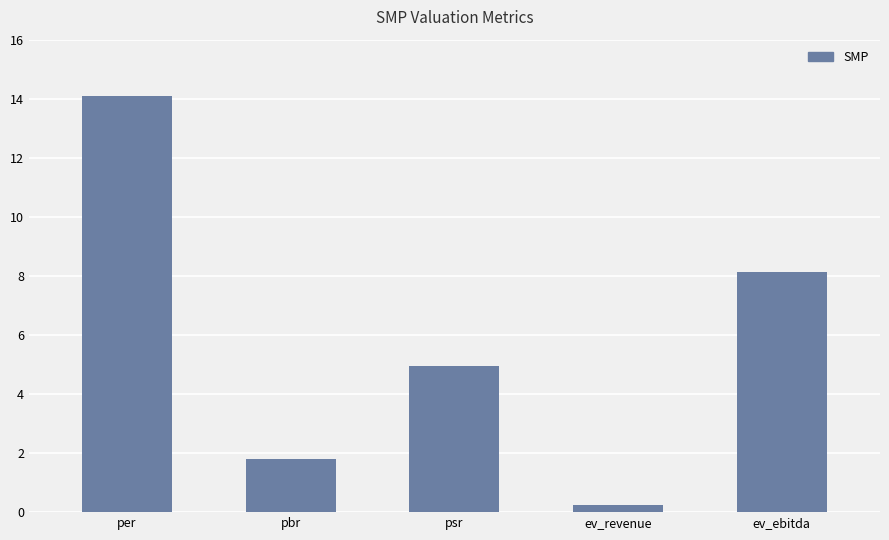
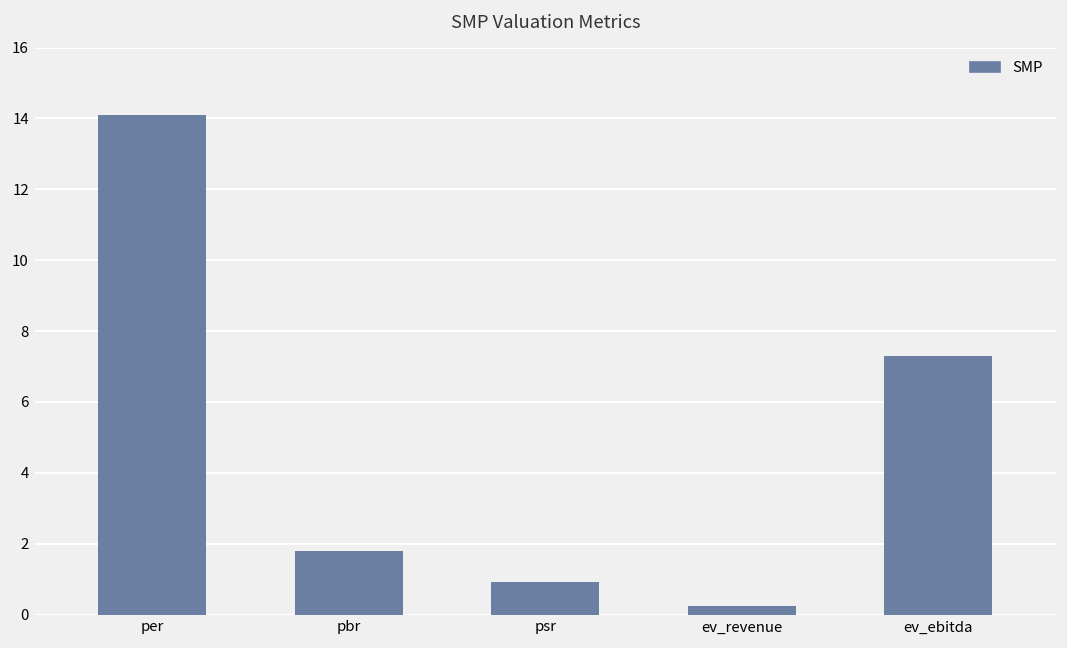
psr: 5.0 -> 0.9
ev_ebitda: 8.1 -> 7.3
